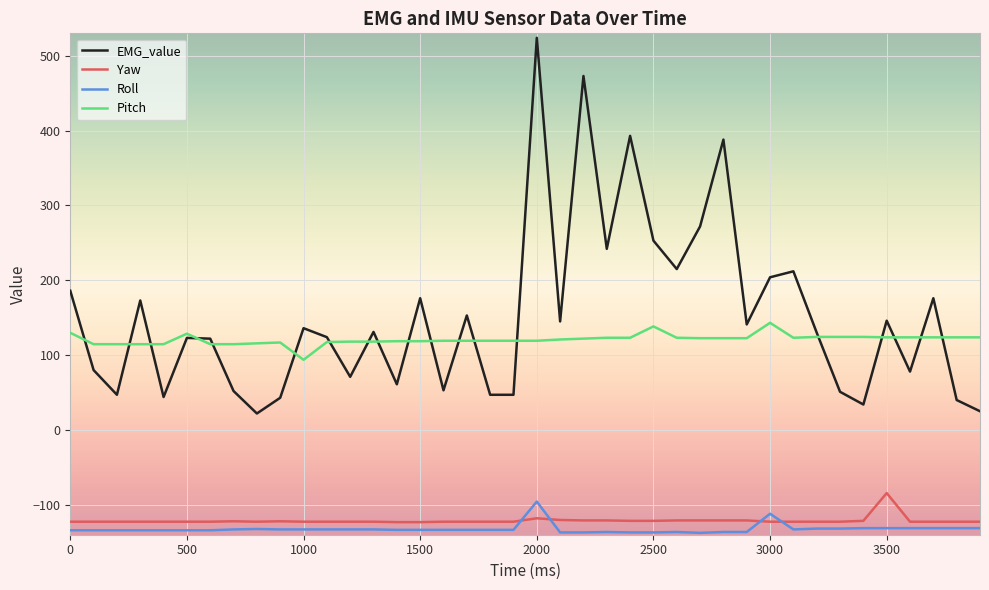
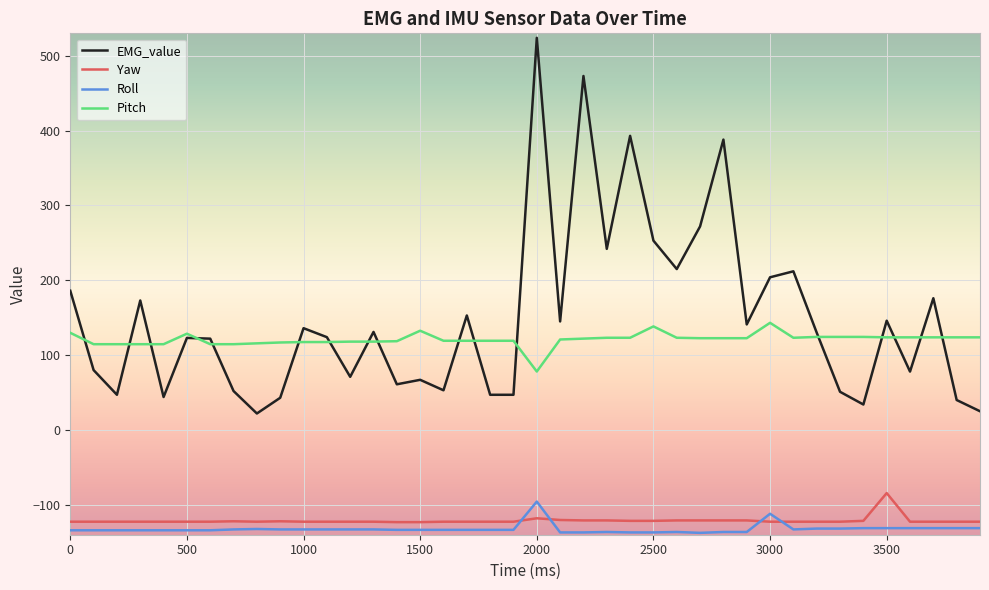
Pitch, 1000: 90 -> 120
EMG_value, 1500: 180 -> 70
Pitch, 1500: 120 -> 130
Pitch, 2000: 120 -> 80
